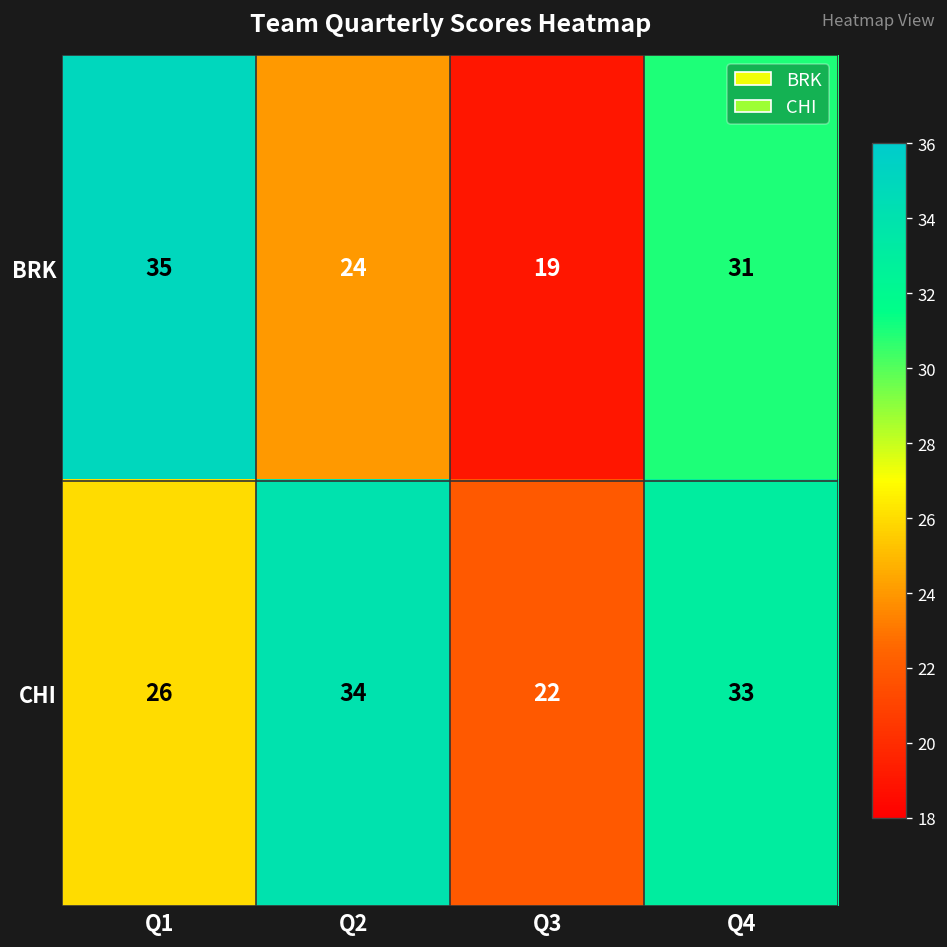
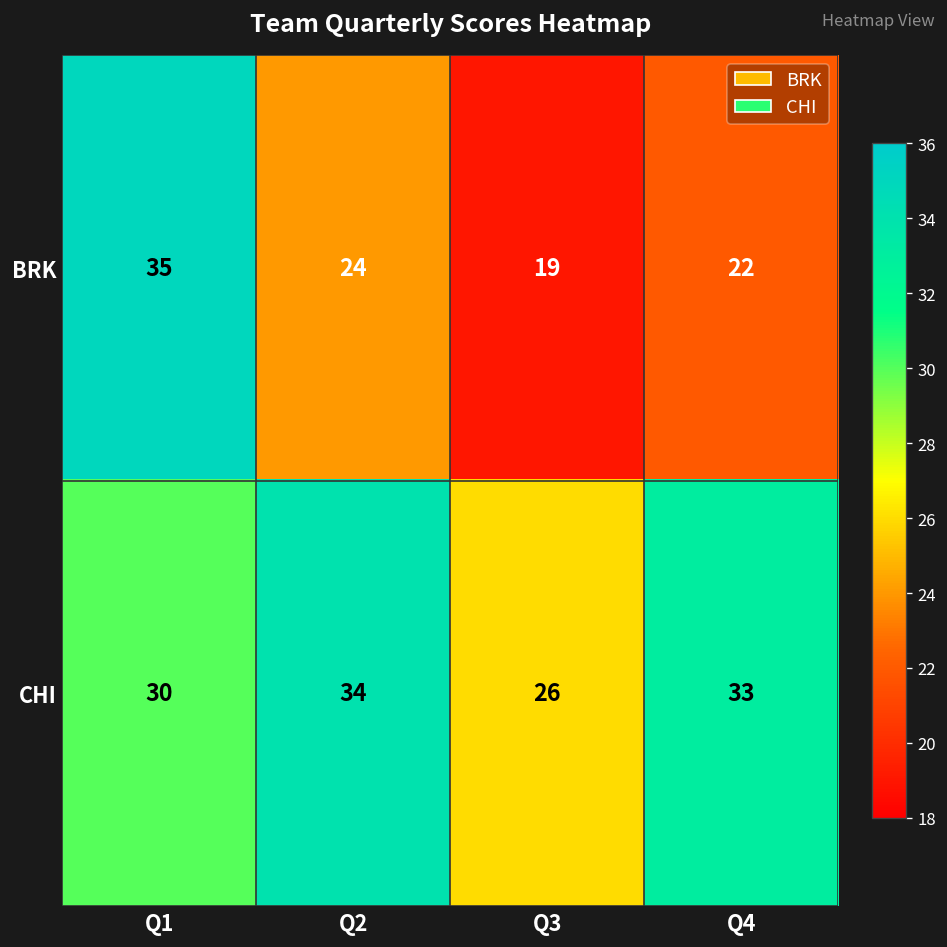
BRK, Q4: 31 -> 22
CHI, Q1: 26 -> 30
CHI, Q3: 22 -> 26
